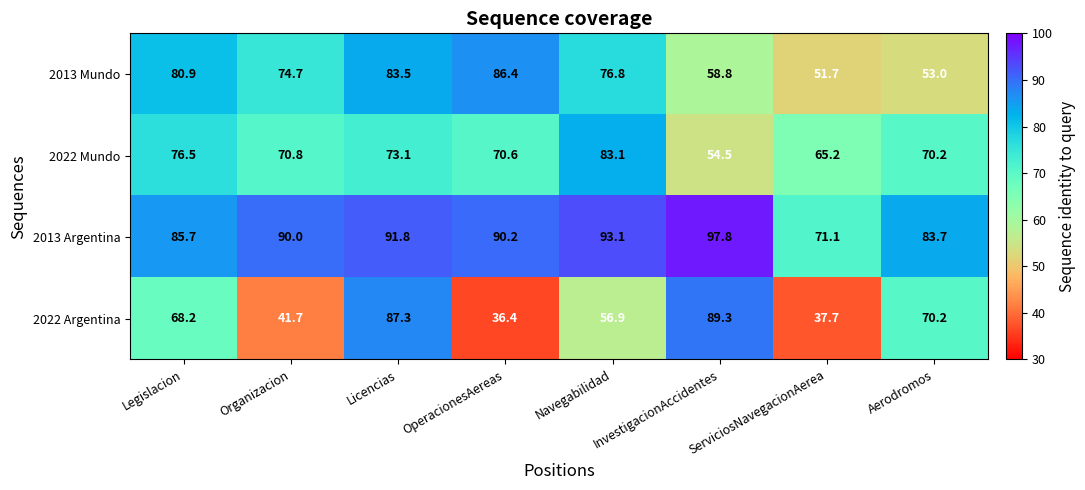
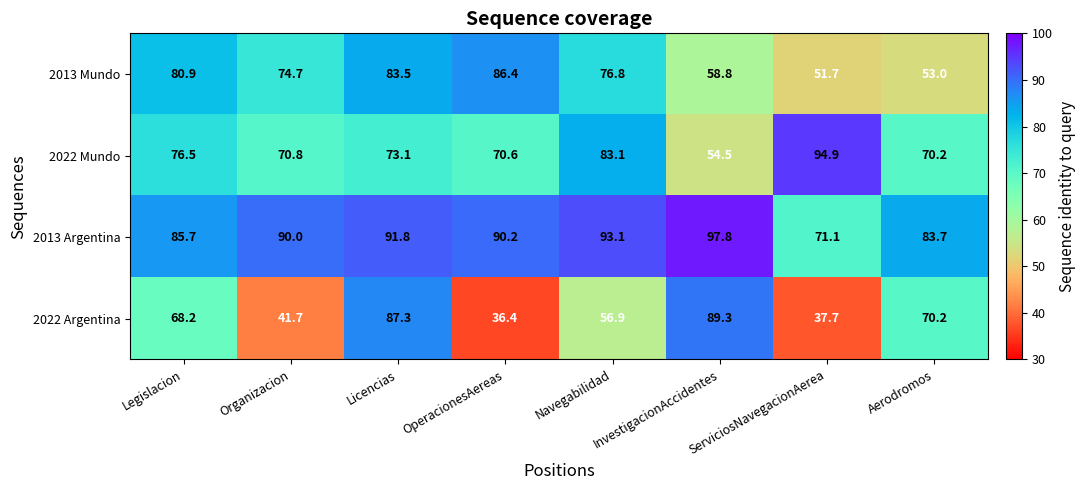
2022 Mundo, ServiciosNavegacionAerea: 65.2 -> 94.9
